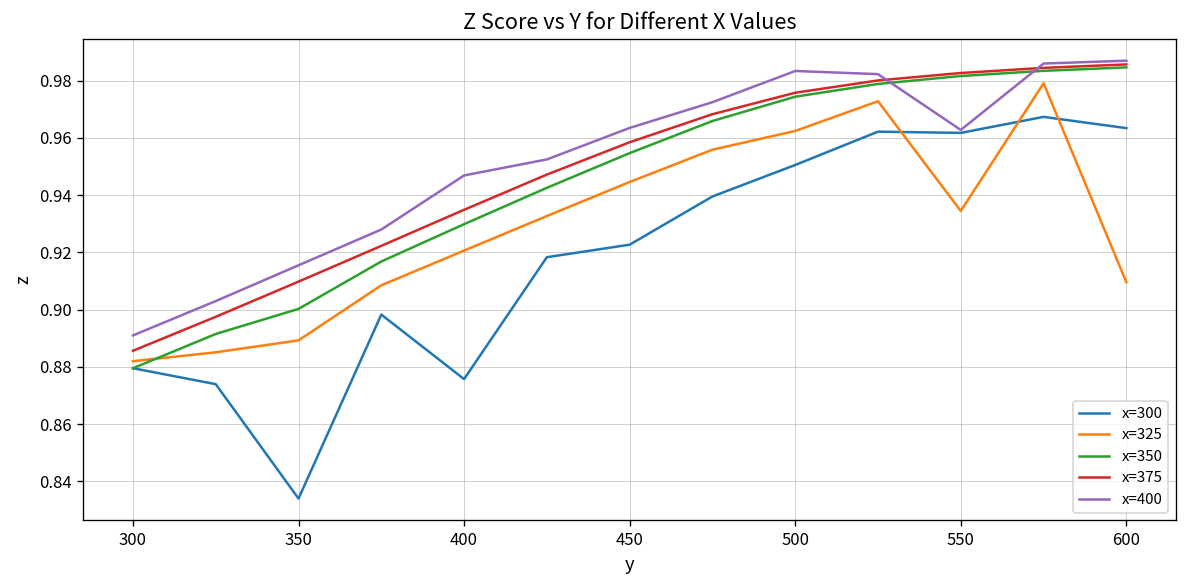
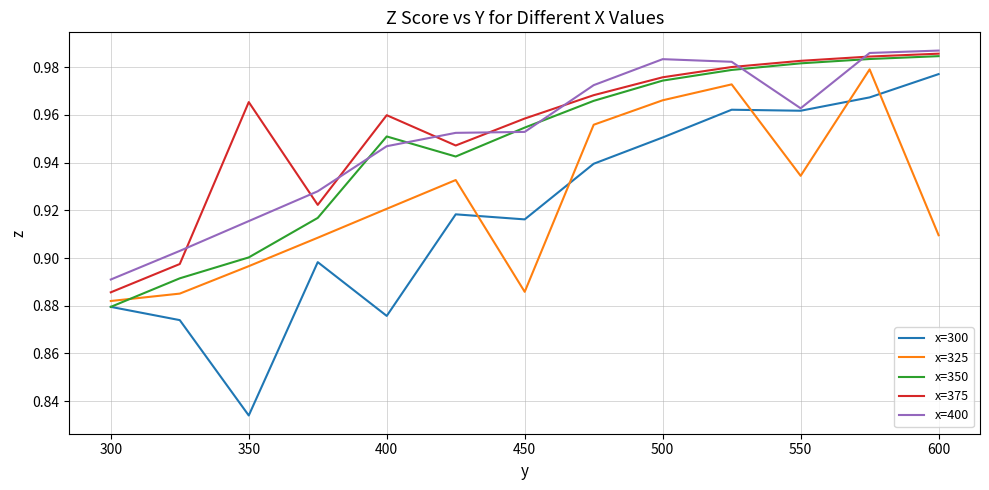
x=325, 350: 0.889 -> 0.897
x=375, 350: 0.910 -> 0.965
x=350, 400: 0.930 -> 0.951
x=375, 400: 0.935 -> 0.960
x=300, 450: 0.923 -> 0.916
x=325, 450: 0.945 -> 0.886
x=400, 450: 0.964 -> 0.953
x=325, 500: 0.962 -> 0.966
x=300, 600: 0.963 -> 0.977
